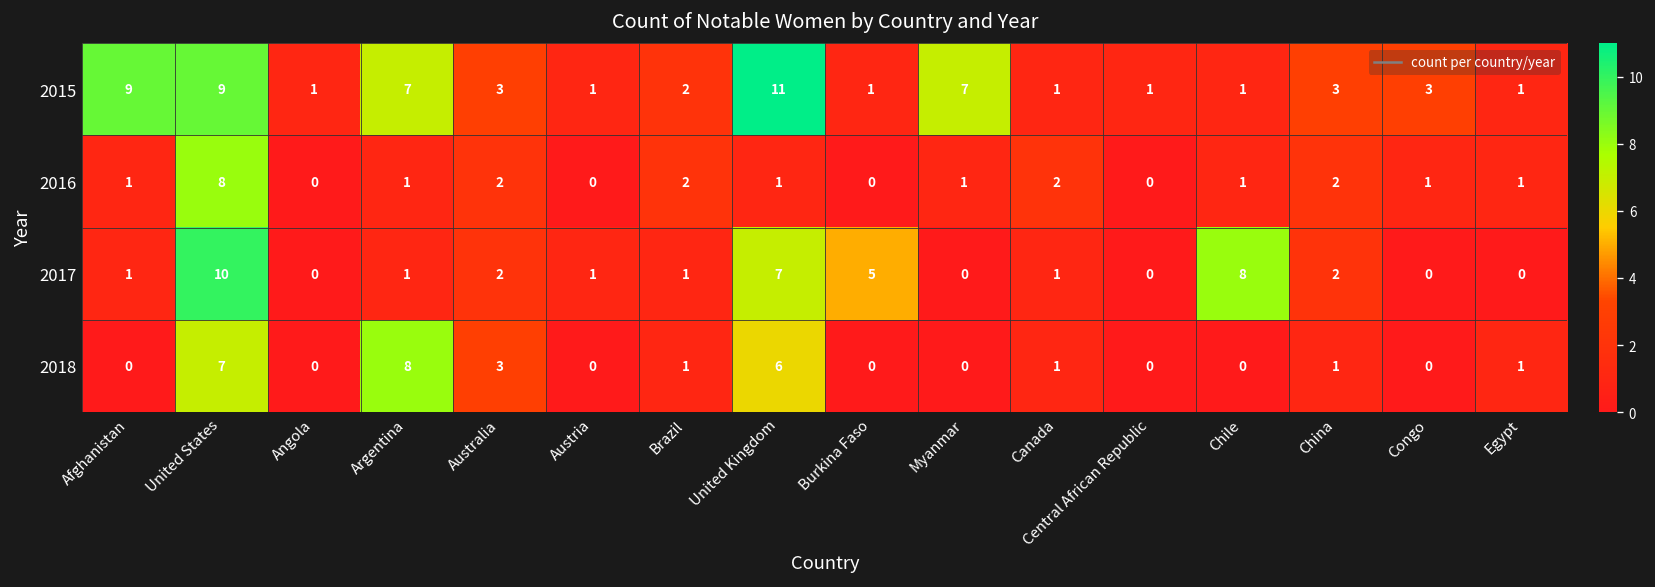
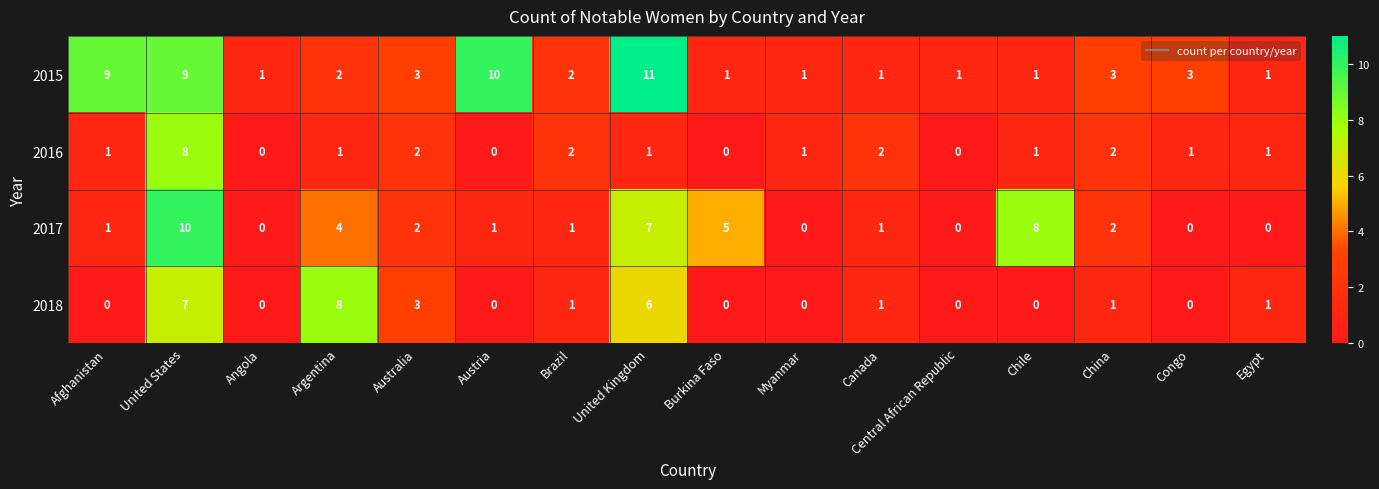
2015, Argentina: 7 -> 2
2015, Austria: 1 -> 10
2015, Myanmar: 7 -> 1
2017, Argentina: 1 -> 4
